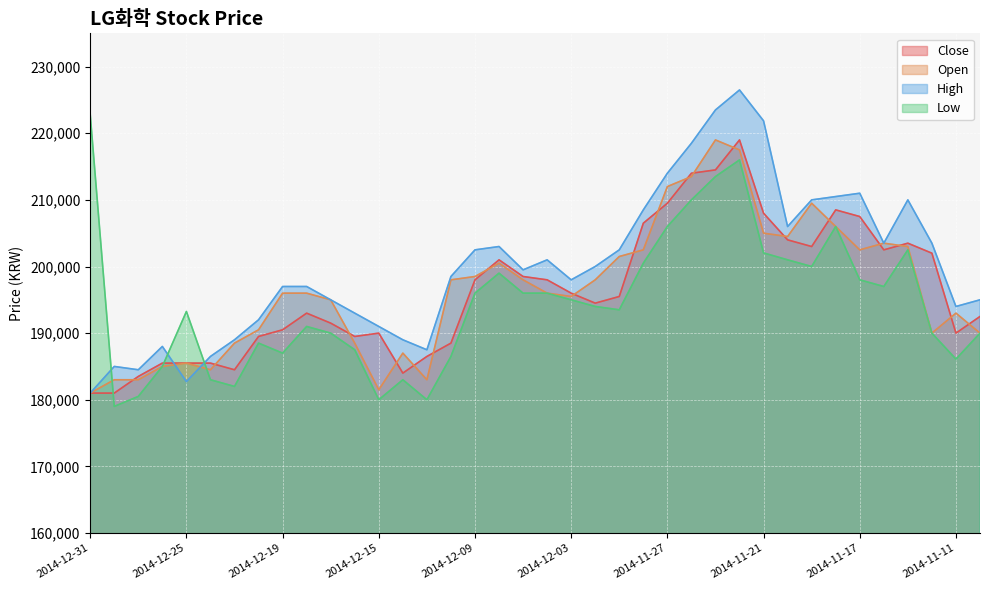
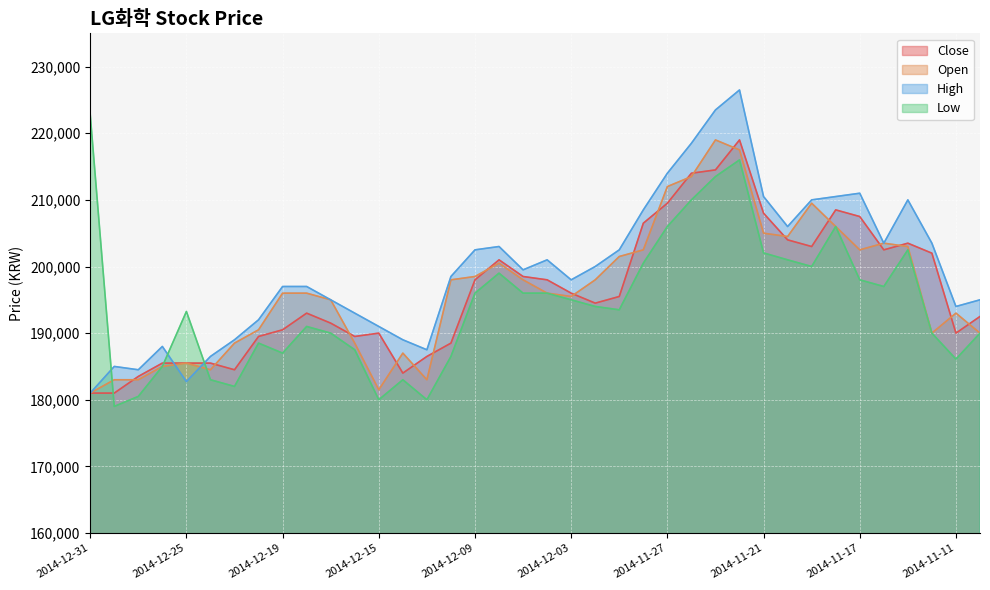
High, 2014-11-21: 222,000 -> 211,000
